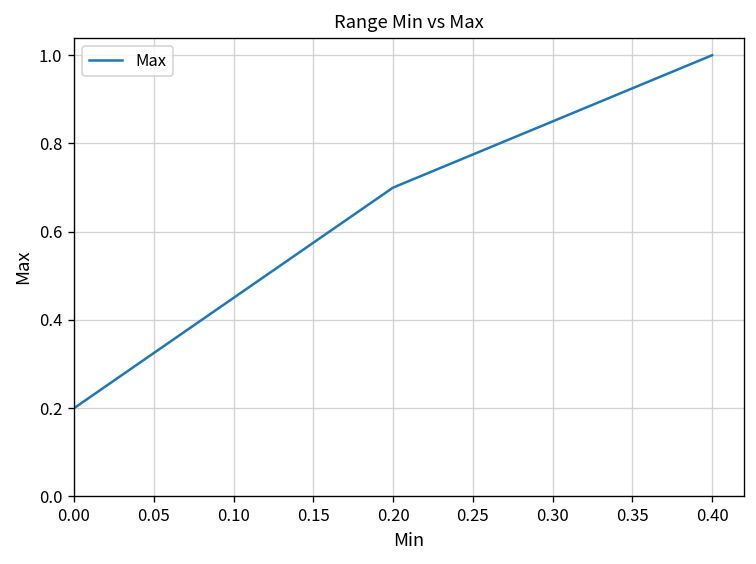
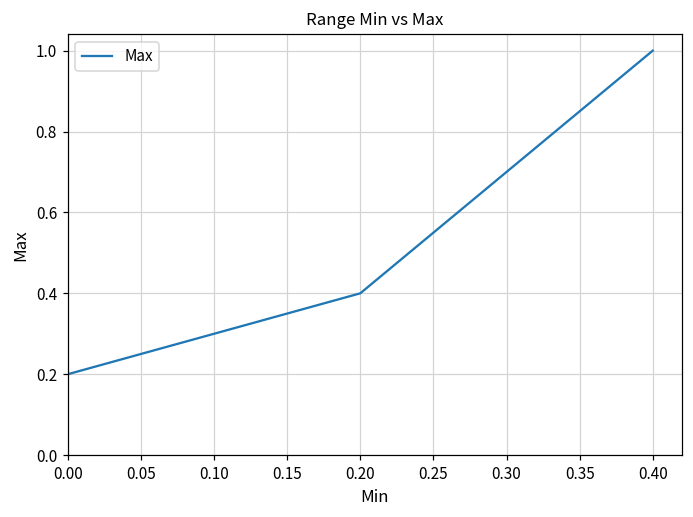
0.20: 0.7 -> 0.4
